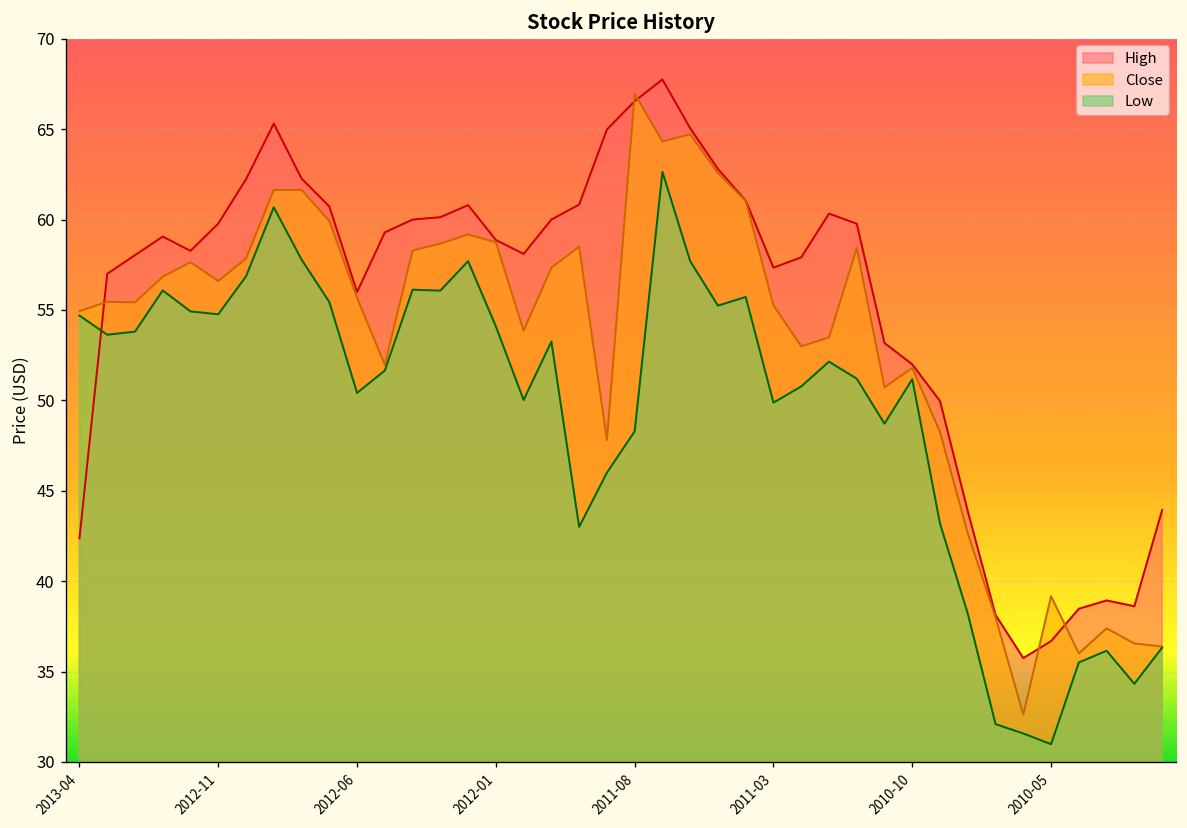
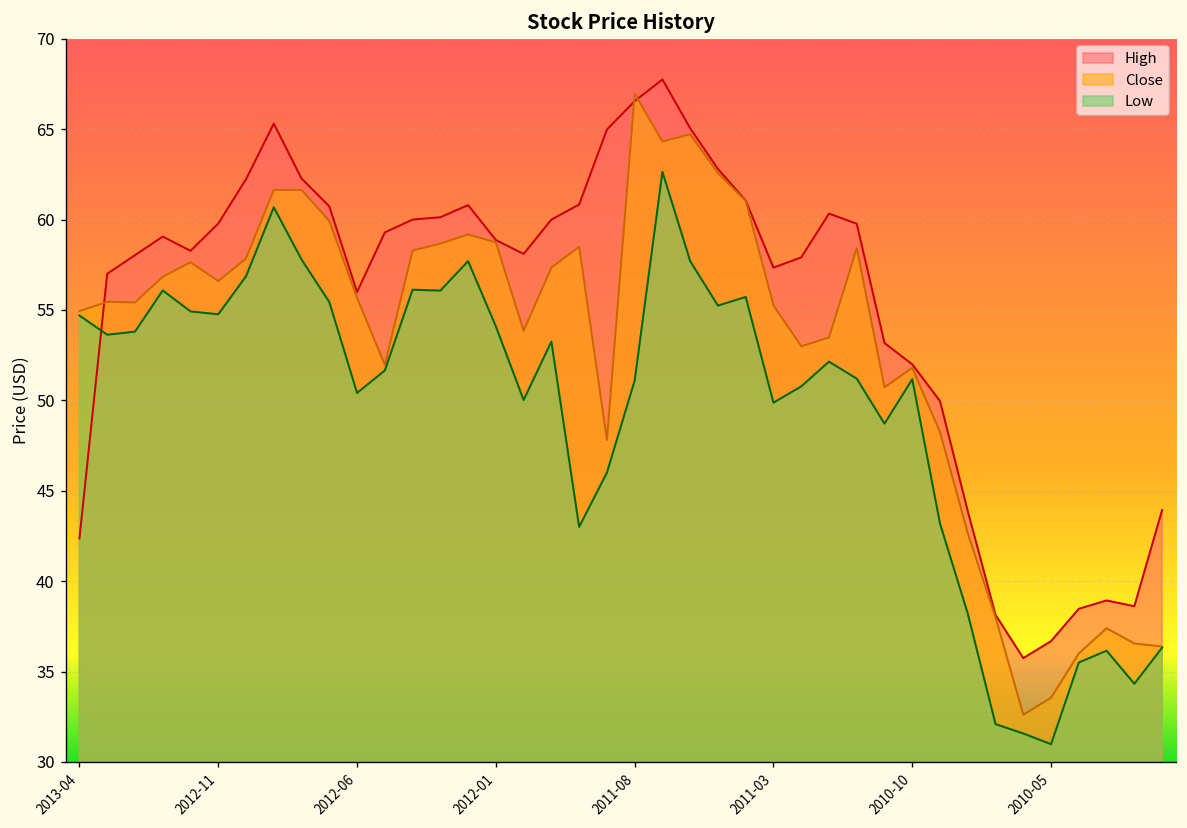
Low, 2011-08: 48.3 -> 51.1
Close, 2010-05: 39.2 -> 33.5
